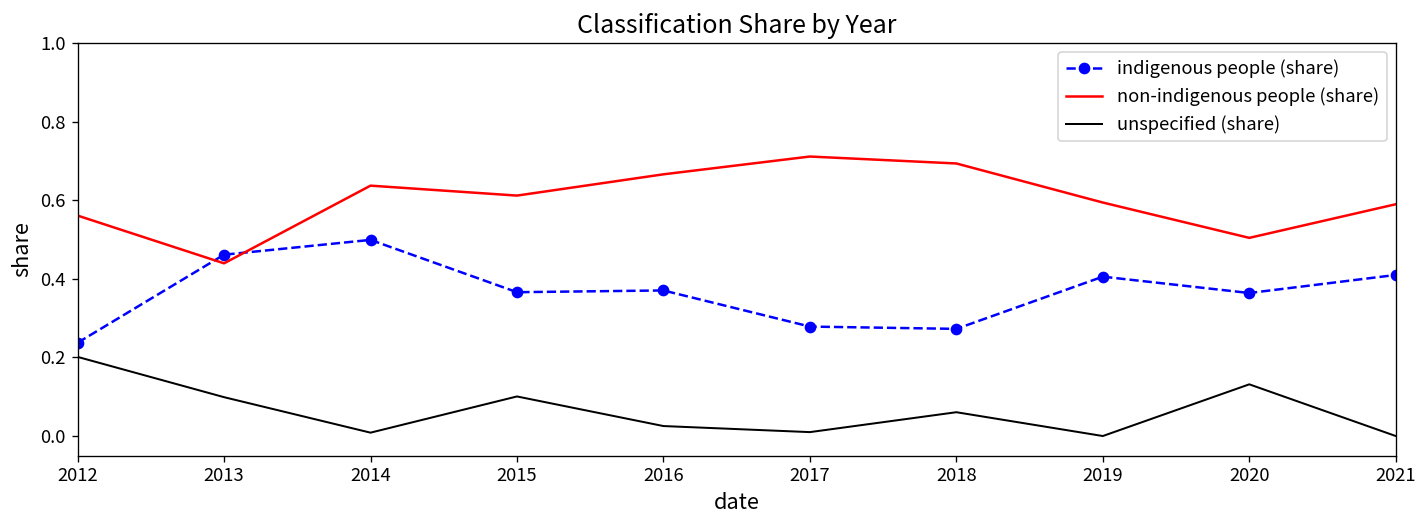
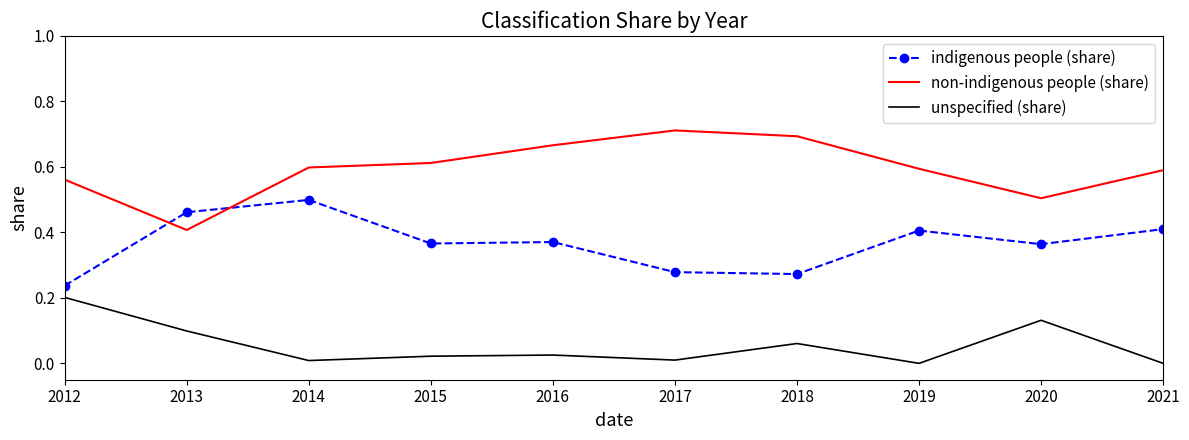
non-indigenous people (share), 2013: 0.44 -> 0.41
non-indigenous people (share), 2014: 0.64 -> 0.60
unspecified (share), 2015: 0.10 -> 0.02
